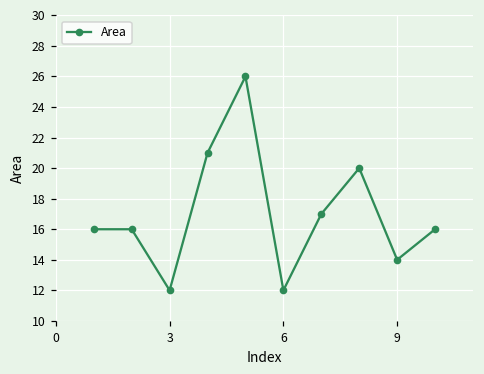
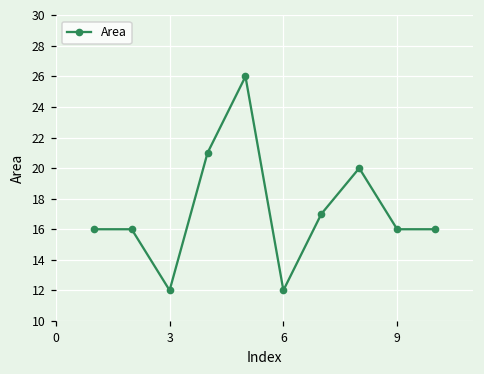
9: 14 -> 16
